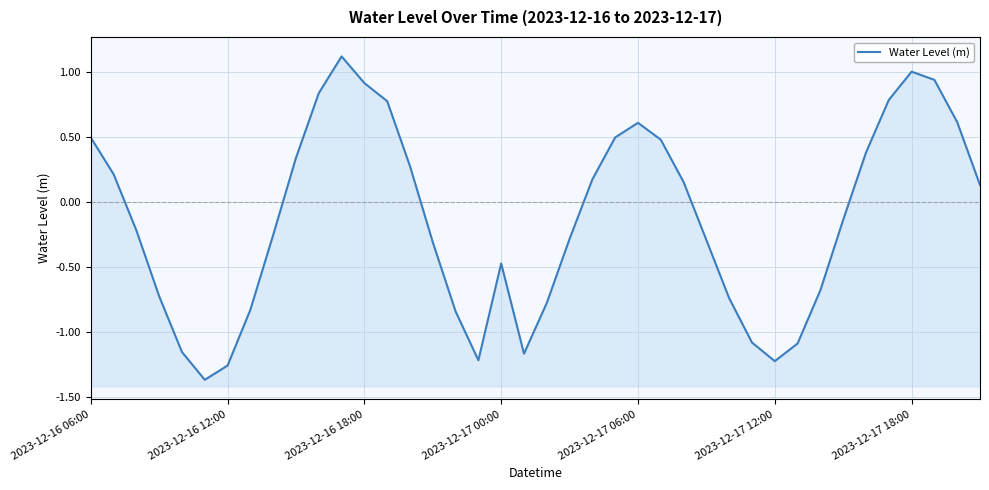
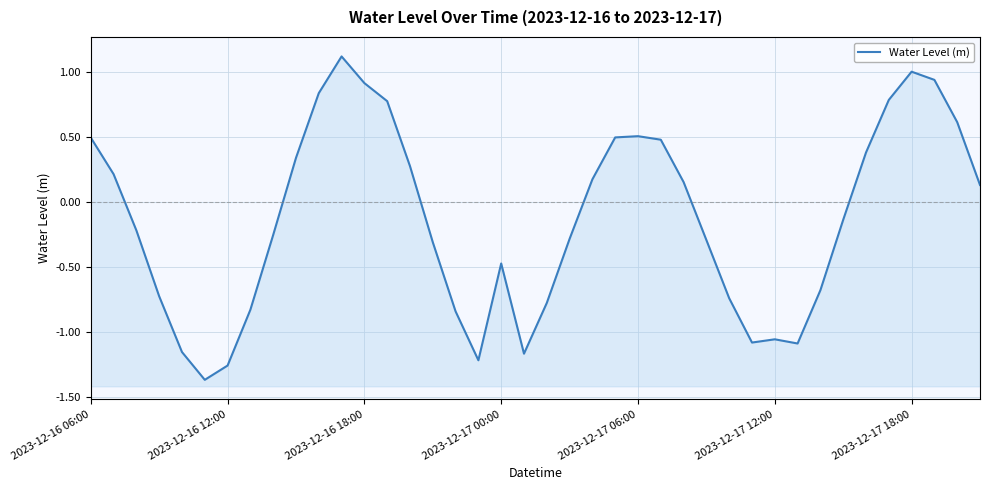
2023-12-17 06:00: 0.61 -> 0.51
2023-12-17 12:00: -1.23 -> -1.06
